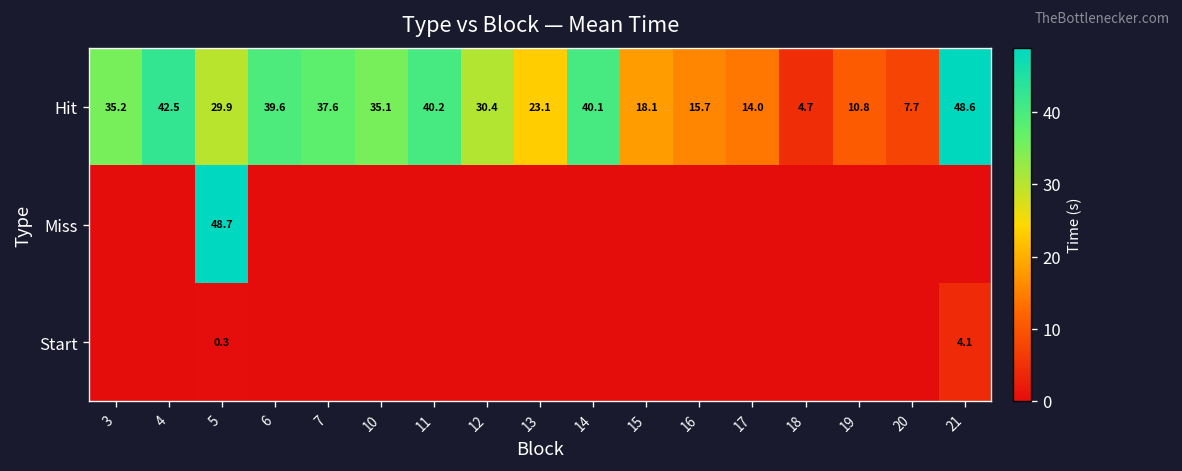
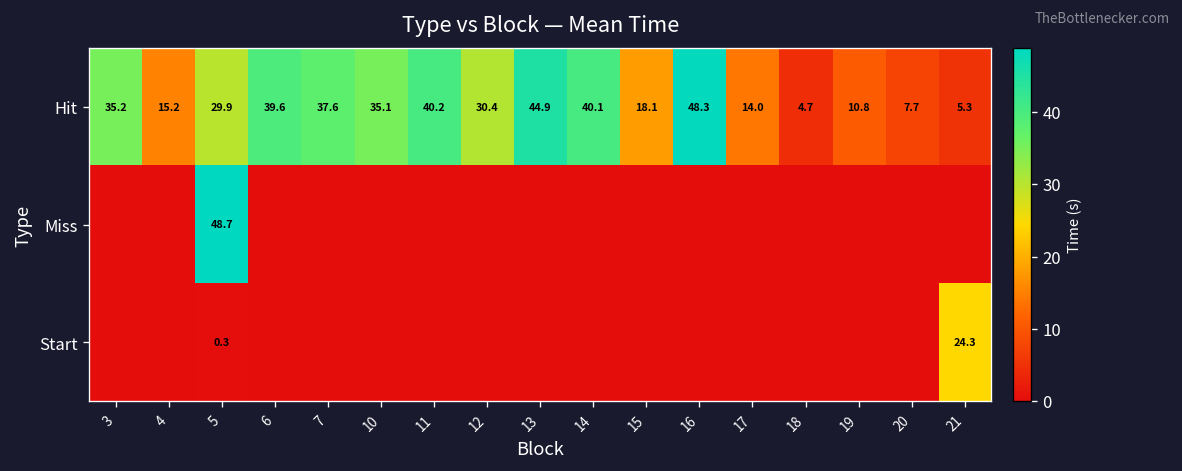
Hit, 4: 42.5 -> 15.2
Hit, 13: 23.1 -> 44.9
Hit, 16: 15.7 -> 48.3
Hit, 21: 48.6 -> 5.3
Start, 21: 4.1 -> 24.3
